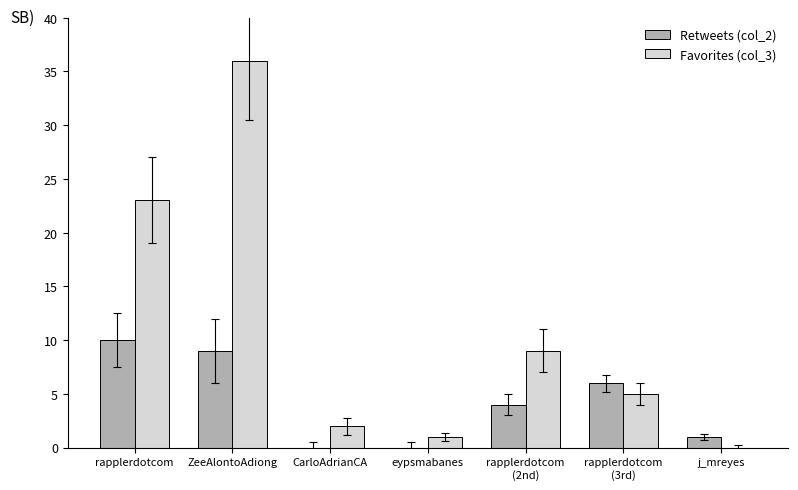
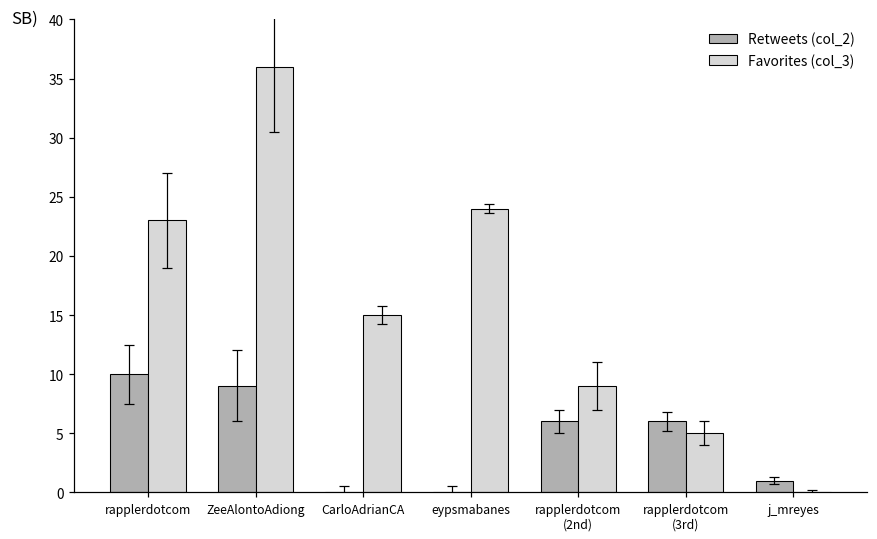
Favorites (col_3), CarloAdrianCA: 2 -> 15
Favorites (col_3), eypsmabanes: 1 -> 24
Retweets (col_2), rapplerdotcom (2nd): 4 -> 6
